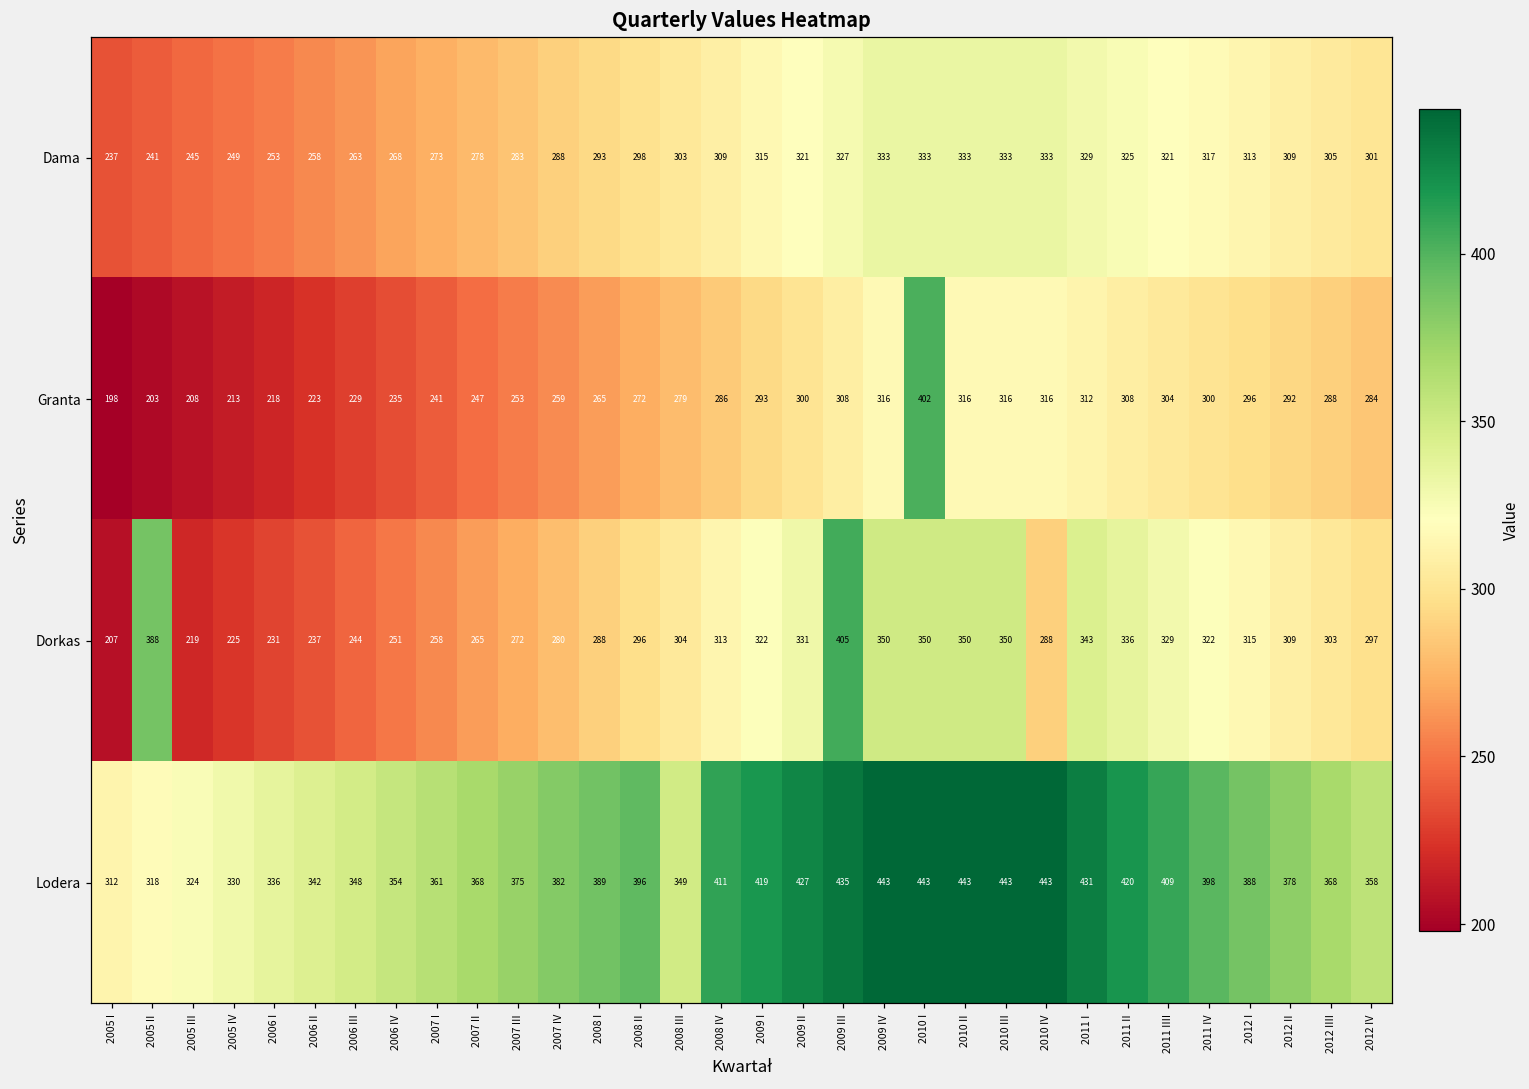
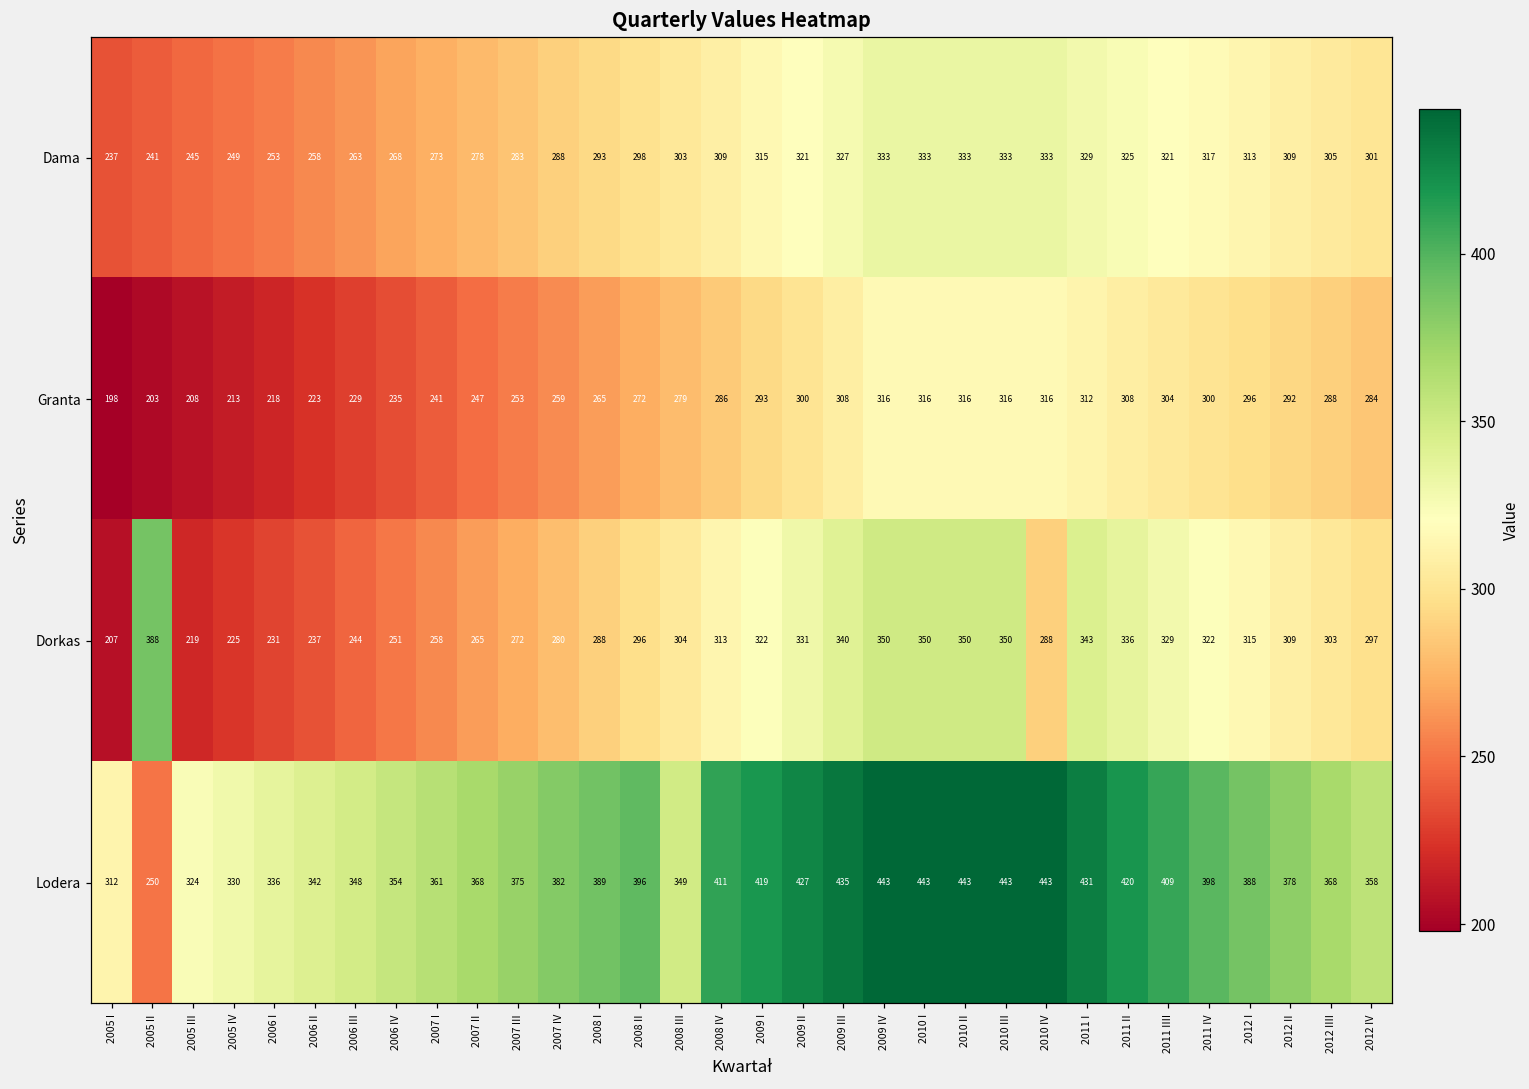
Granta, 2010 I: 402 -> 316
Dorkas, 2009 III: 405 -> 340
Lodera, 2005 II: 318 -> 250
